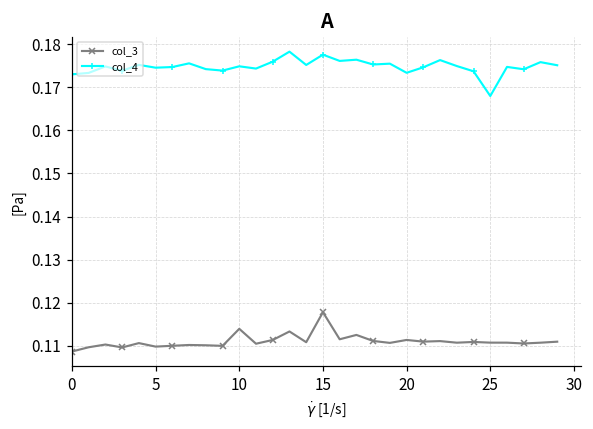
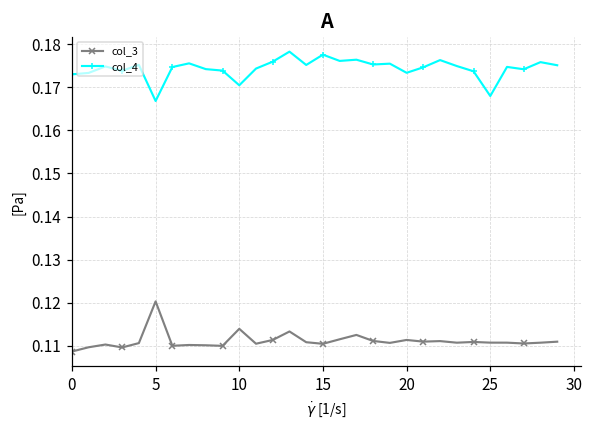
col_3, 5: 0.110 -> 0.120
col_4, 5: 0.175 -> 0.167
col_4, 10: 0.175 -> 0.170
col_3, 15: 0.118 -> 0.110
